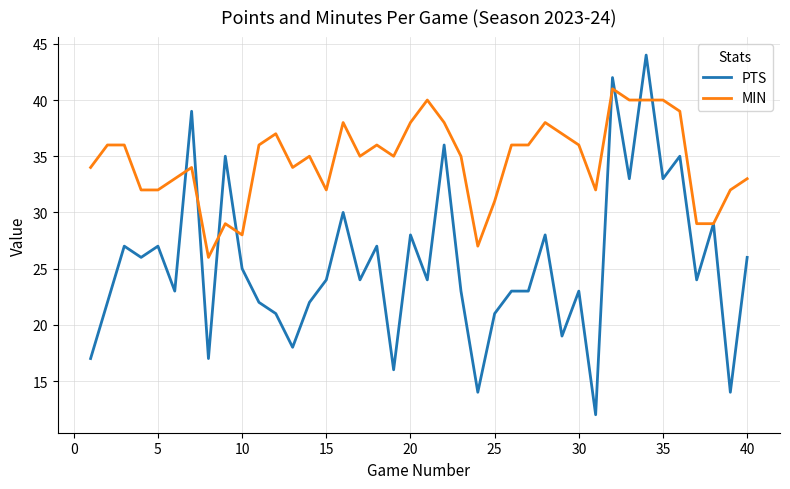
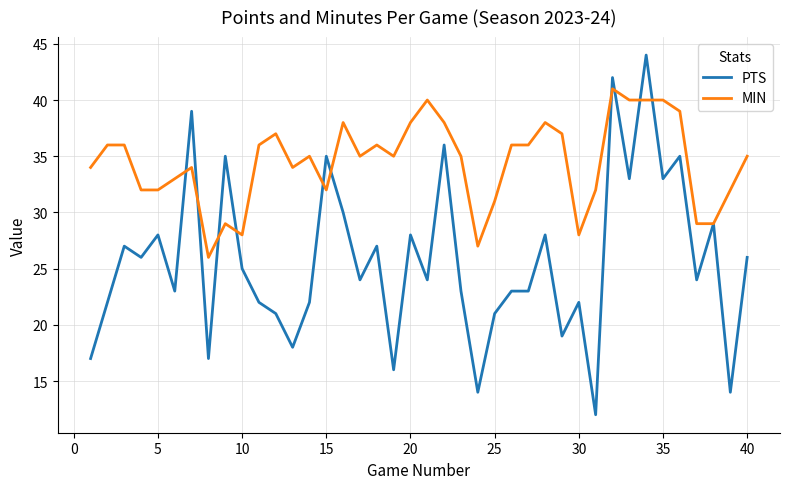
PTS, 5: 27 -> 28
PTS, 15: 24 -> 35
PTS, 30: 23 -> 22
MIN, 30: 36 -> 28
MIN, 40: 33 -> 35
